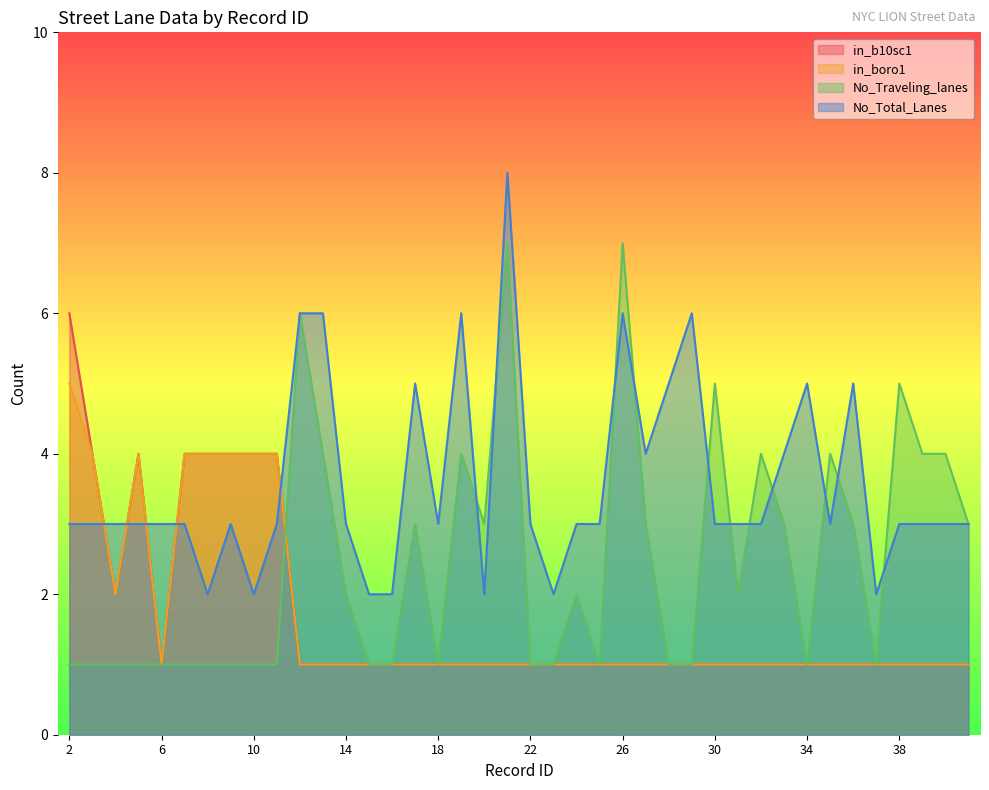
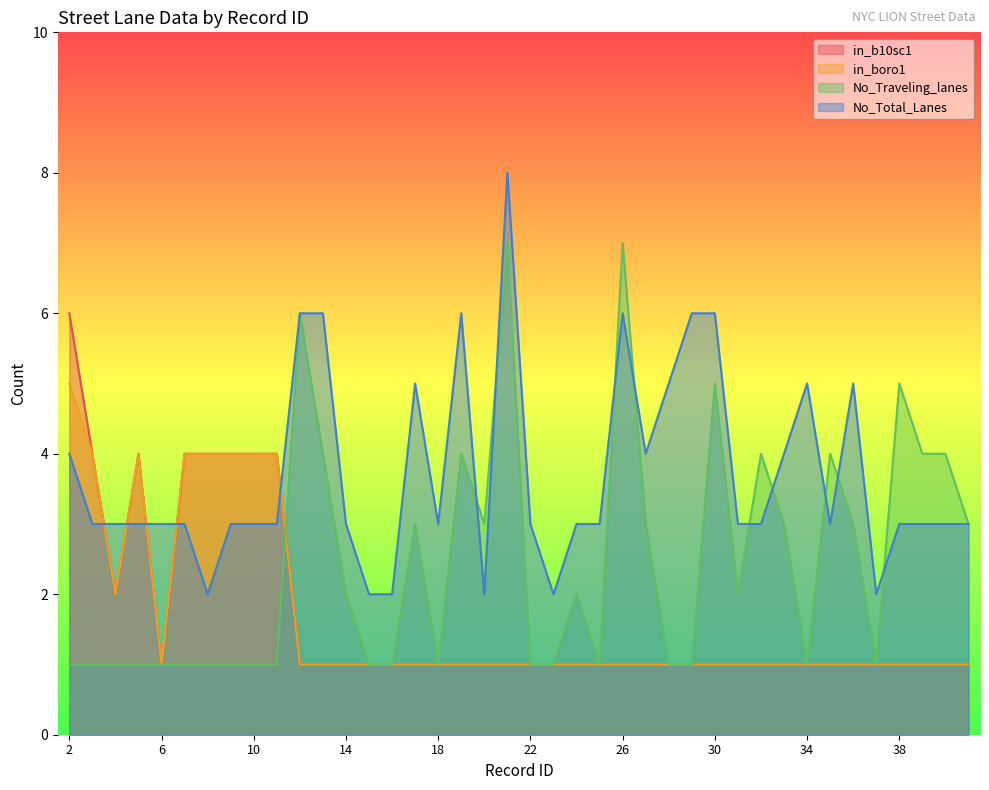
No_Total_Lanes, 2: 3 -> 4
No_Total_Lanes, 10: 2 -> 3
No_Total_Lanes, 30: 3 -> 6
